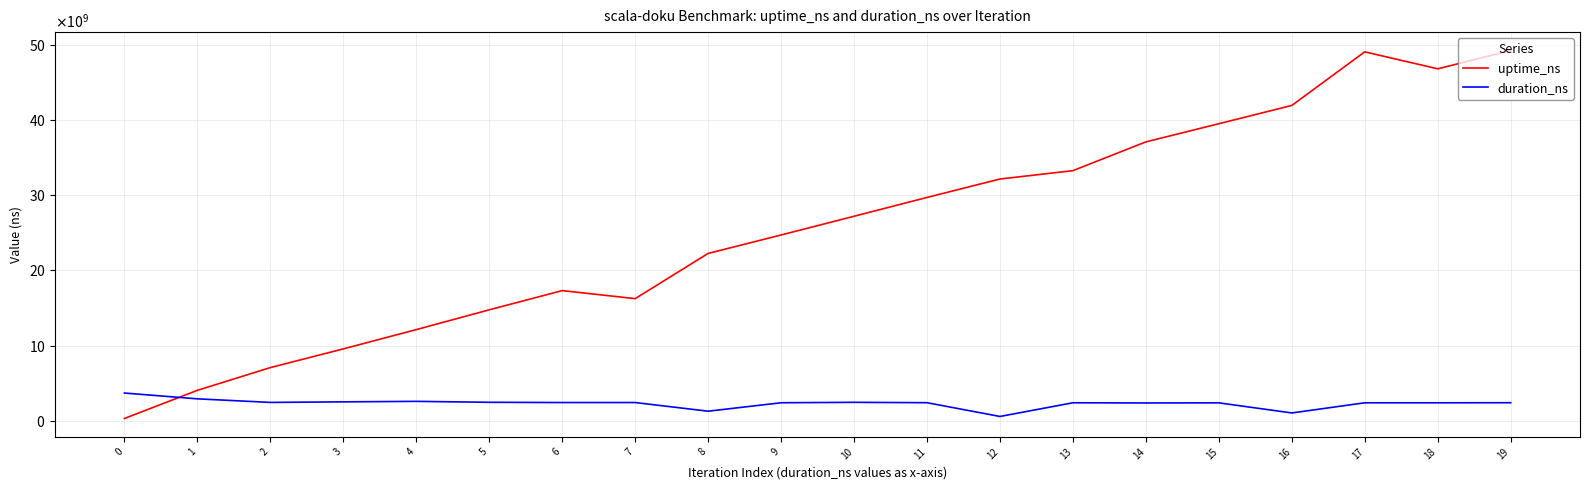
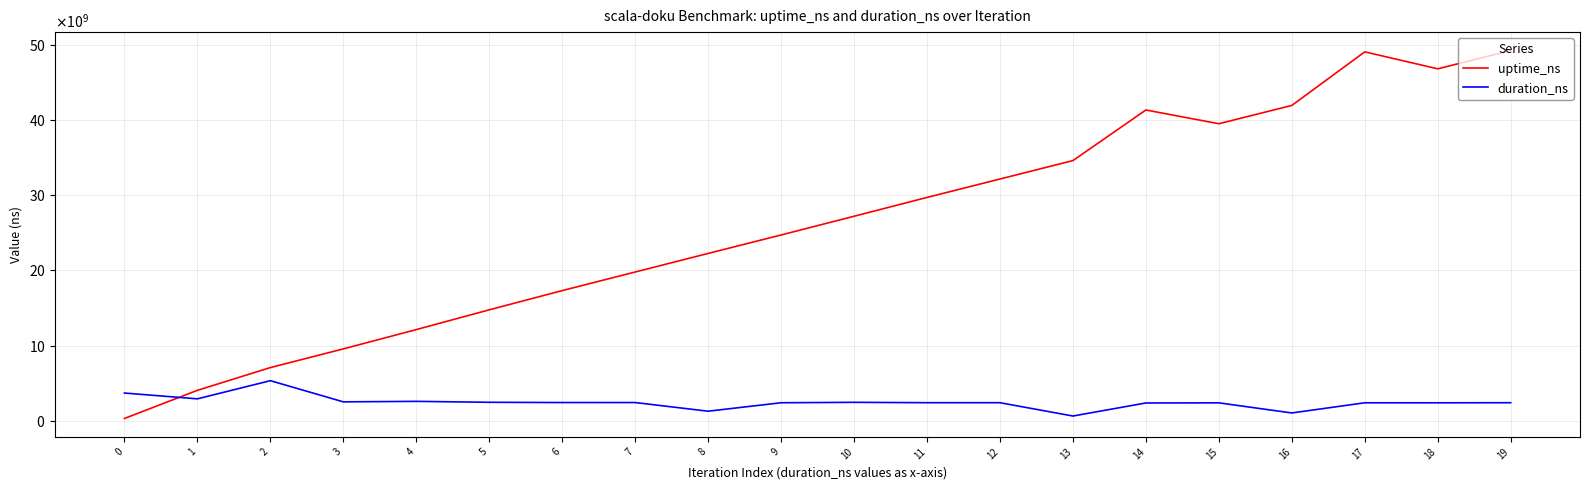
duration_ns, 2: 2000000000 -> 5000000000
uptime_ns, 7: 16000000000 -> 20000000000
duration_ns, 12: 1000000000 -> 2000000000
uptime_ns, 13: 33000000000 -> 35000000000
duration_ns, 13: 2000000000 -> 1000000000
uptime_ns, 14: 37000000000 -> 41000000000
